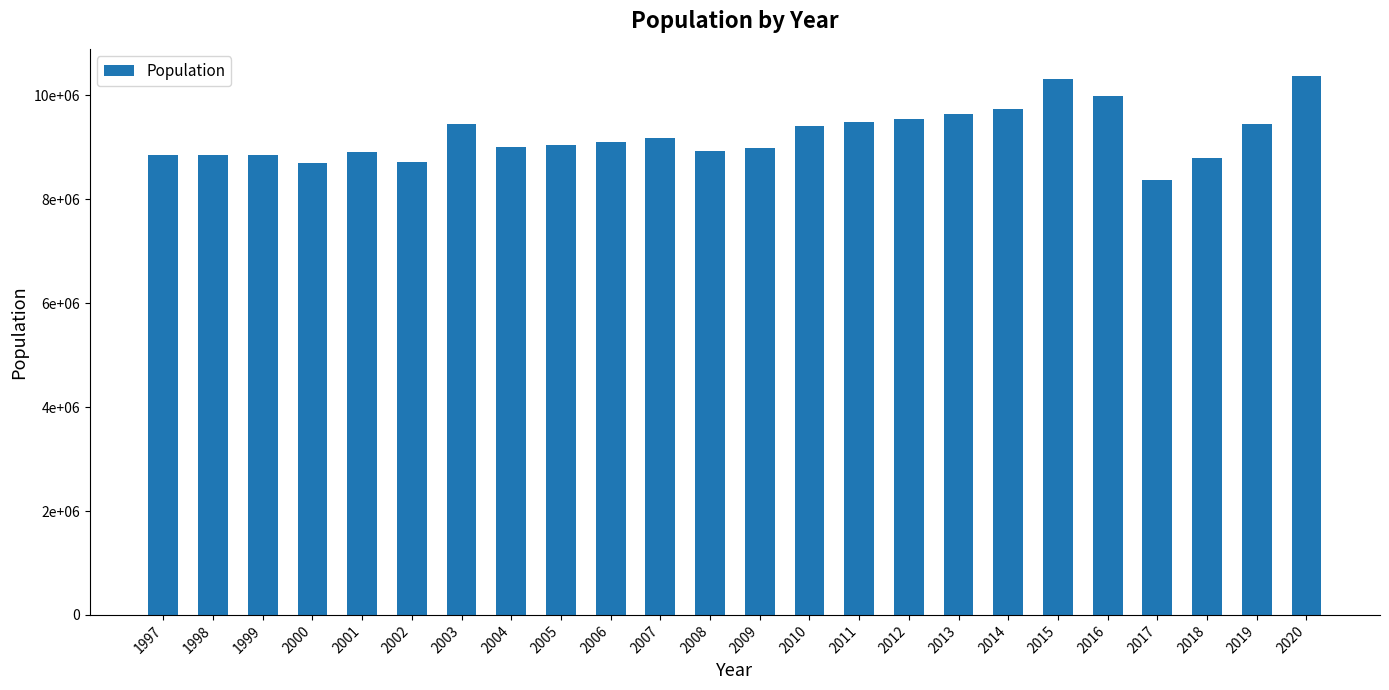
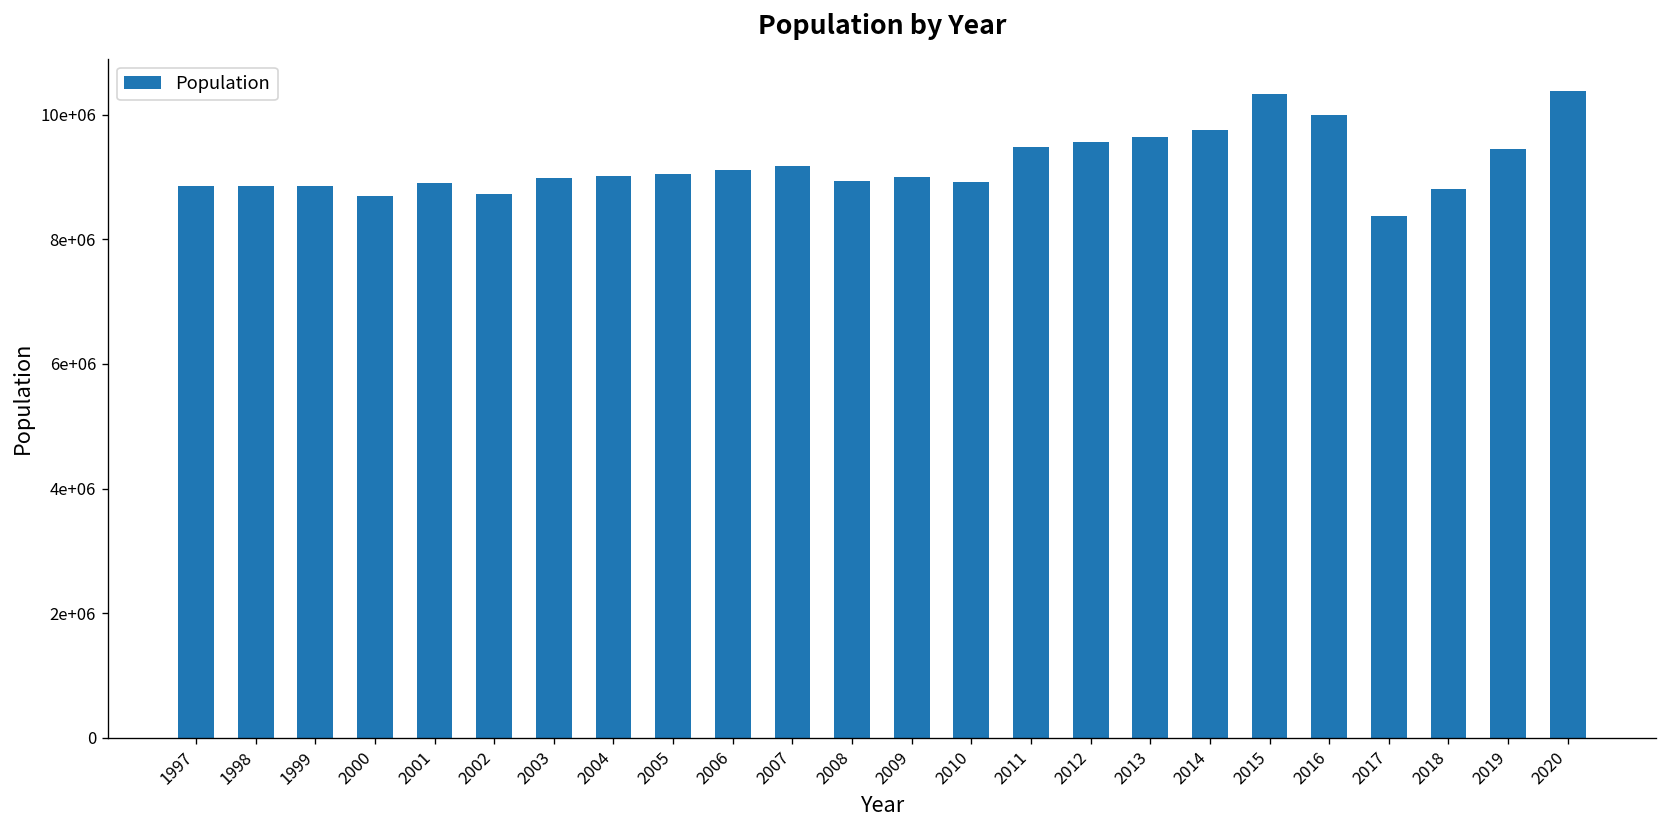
2003: 9500000 -> 9000000
2010: 9400000 -> 8900000
